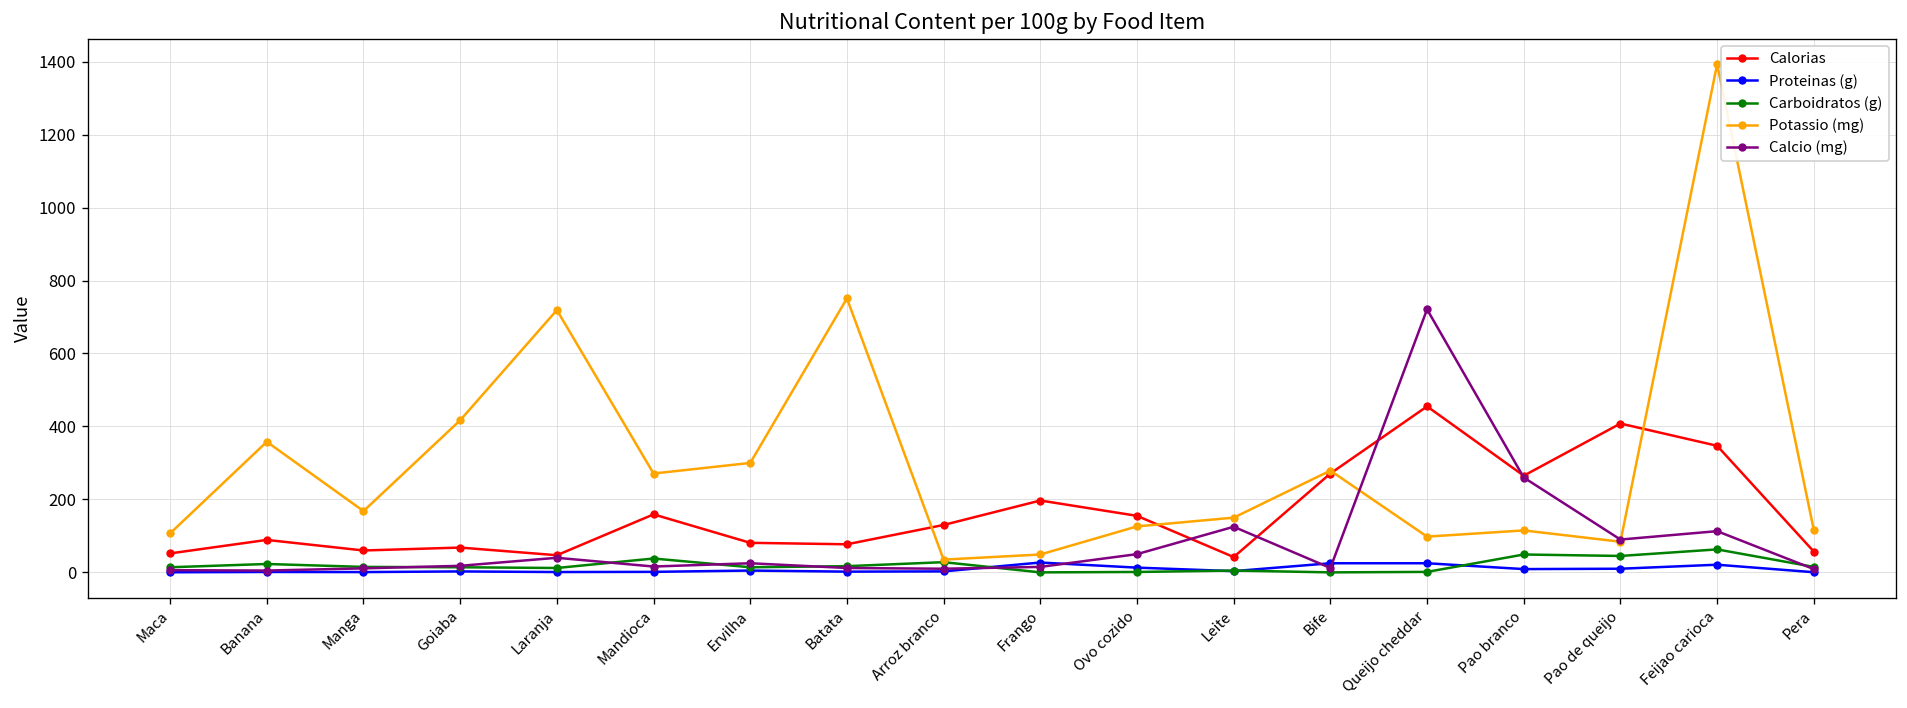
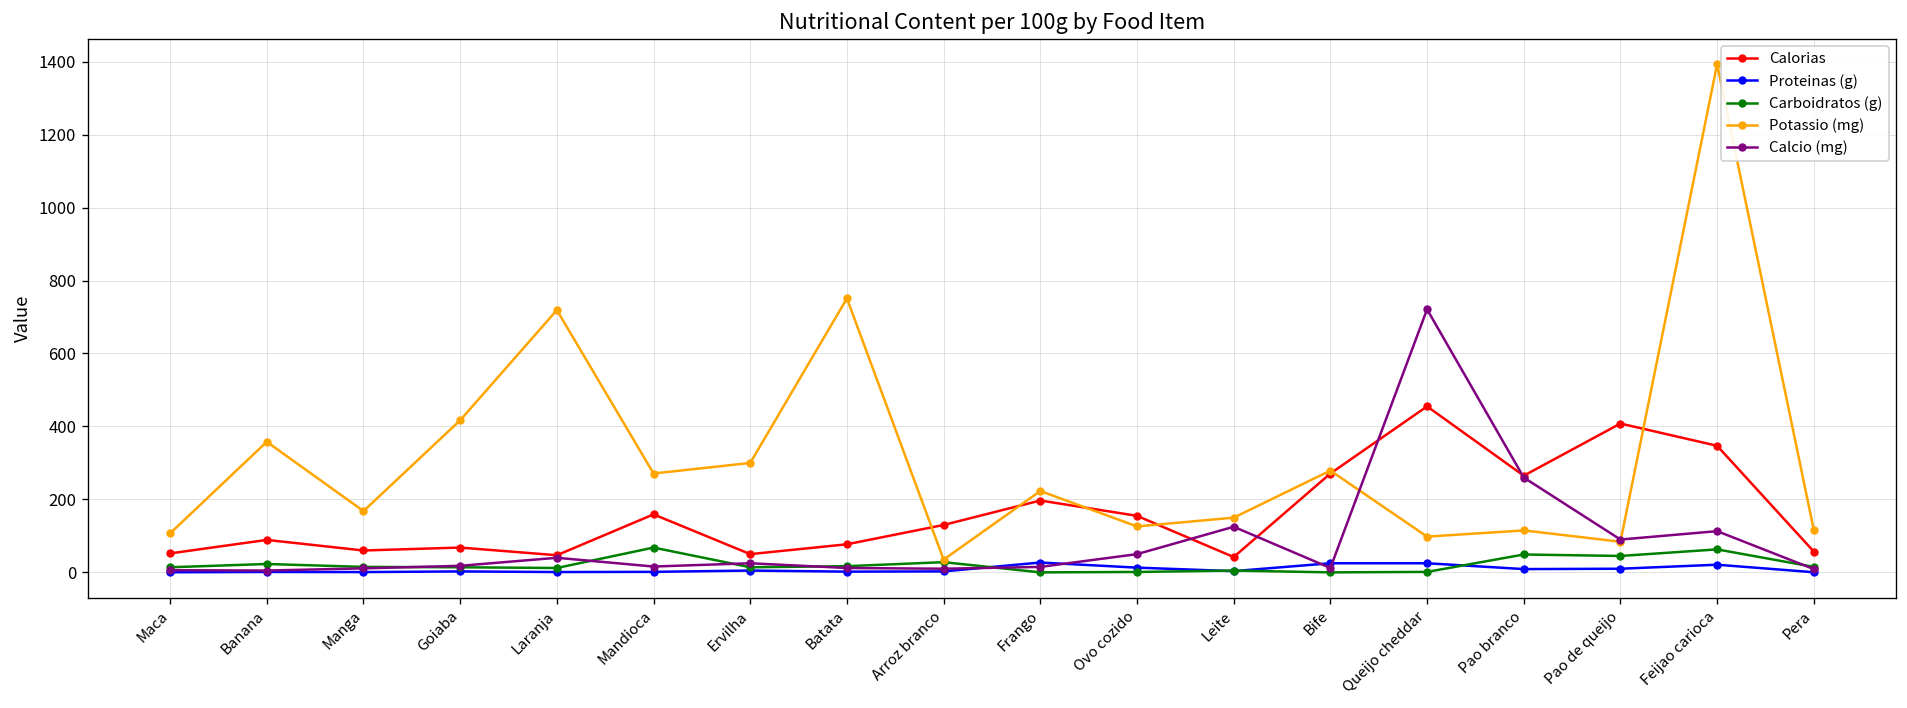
Carboidratos (g), Mandioca: 40 -> 70
Calorias, Ervilha: 80 -> 50
Potassio (mg), Frango: 50 -> 220
